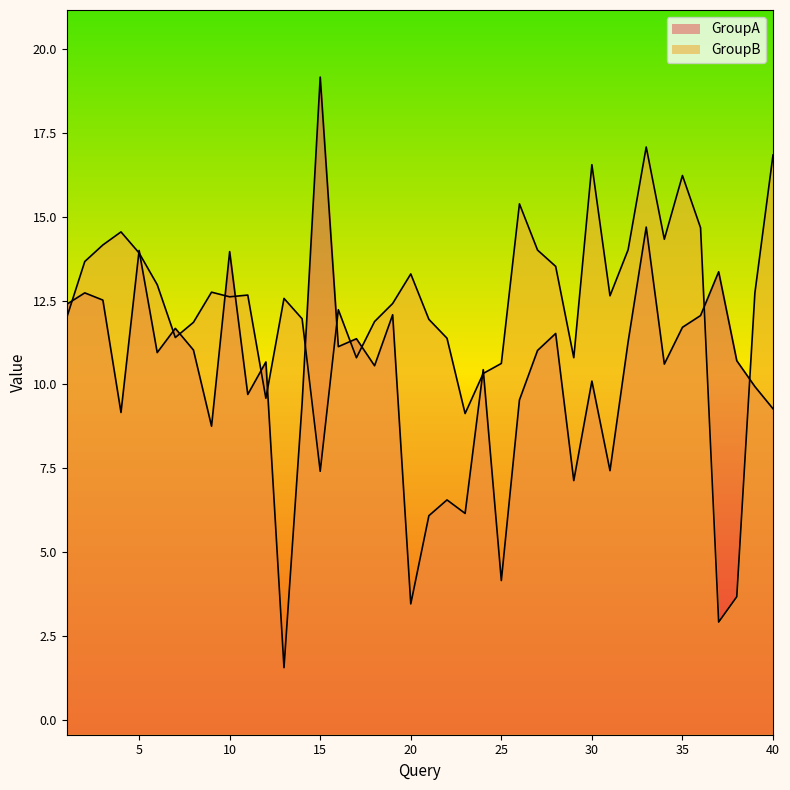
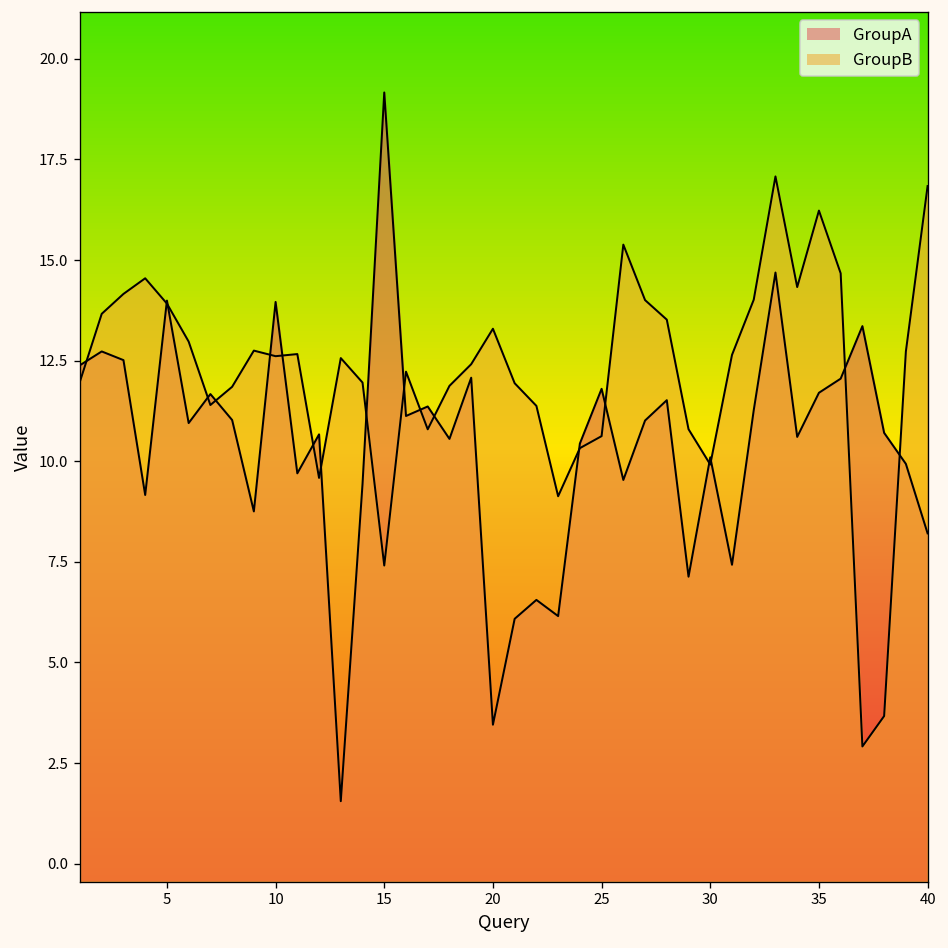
GroupA, 25: 4.2 -> 11.8
GroupB, 30: 16.6 -> 9.9
GroupA, 40: 9.3 -> 8.2
